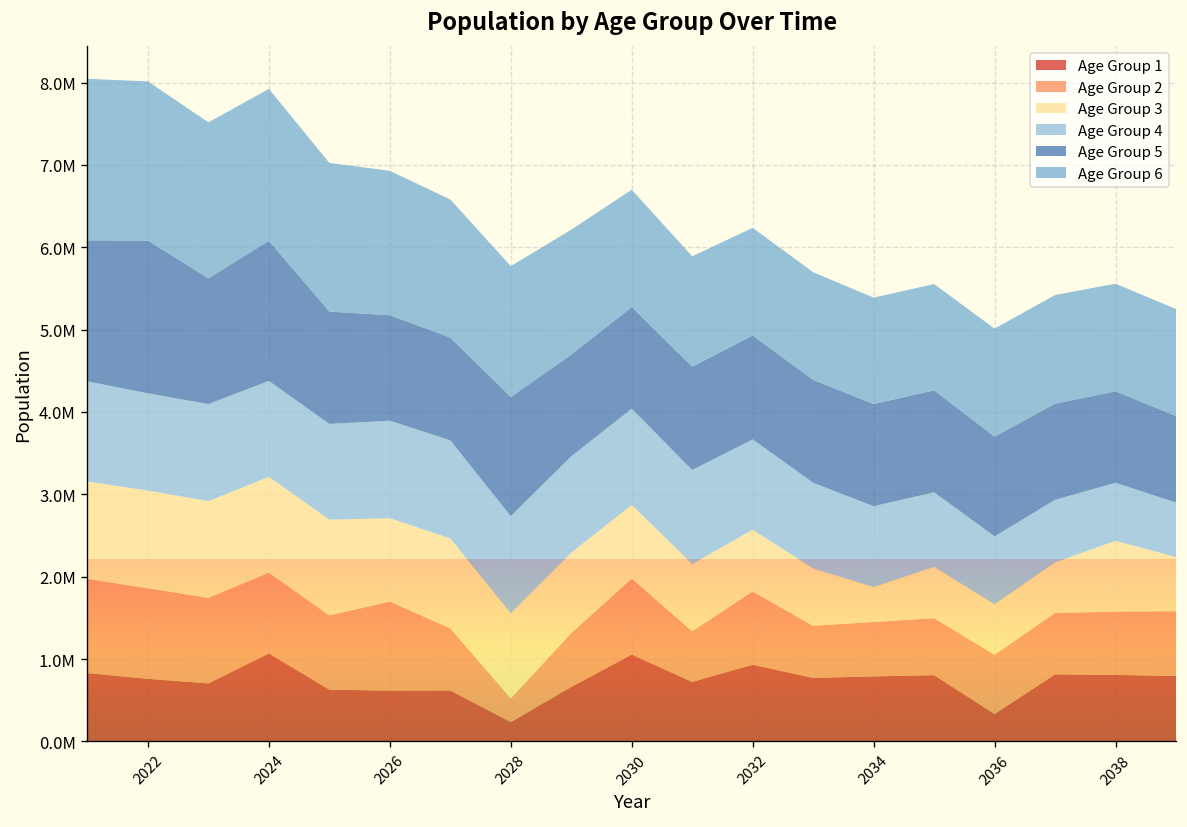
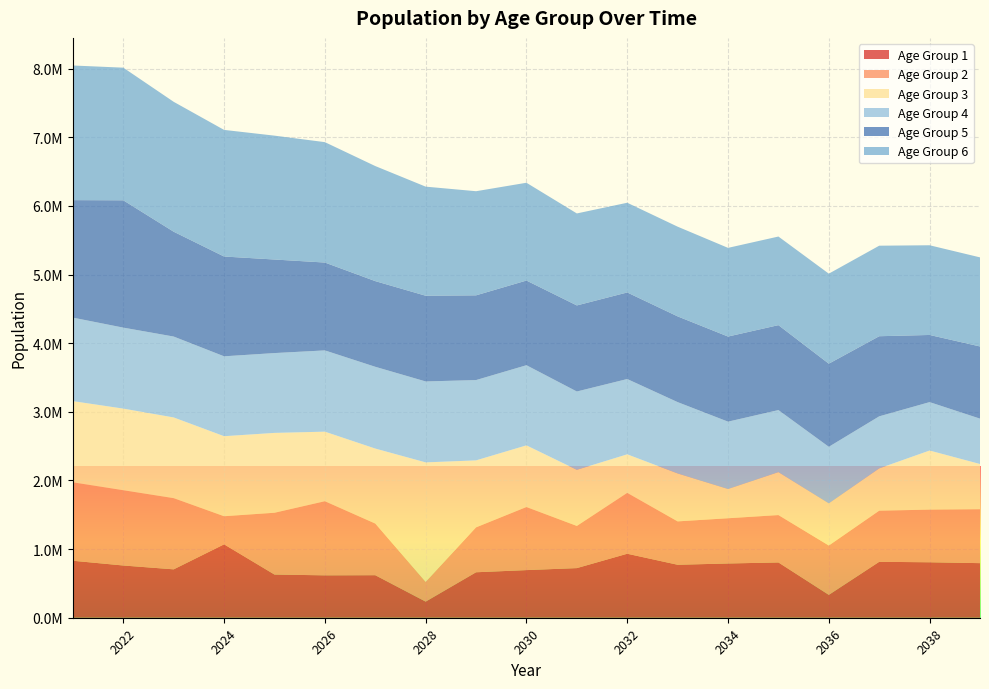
Age Group 2, 2024: 1000000 -> 400000
Age Group 5, 2024: 1700000 -> 1500000
Age Group 3, 2028: 1000000 -> 1700000
Age Group 5, 2028: 1400000 -> 1200000
Age Group 1, 2030: 1100000 -> 700000
Age Group 3, 2032: 800000 -> 600000
Age Group 5, 2038: 1100000 -> 1000000
